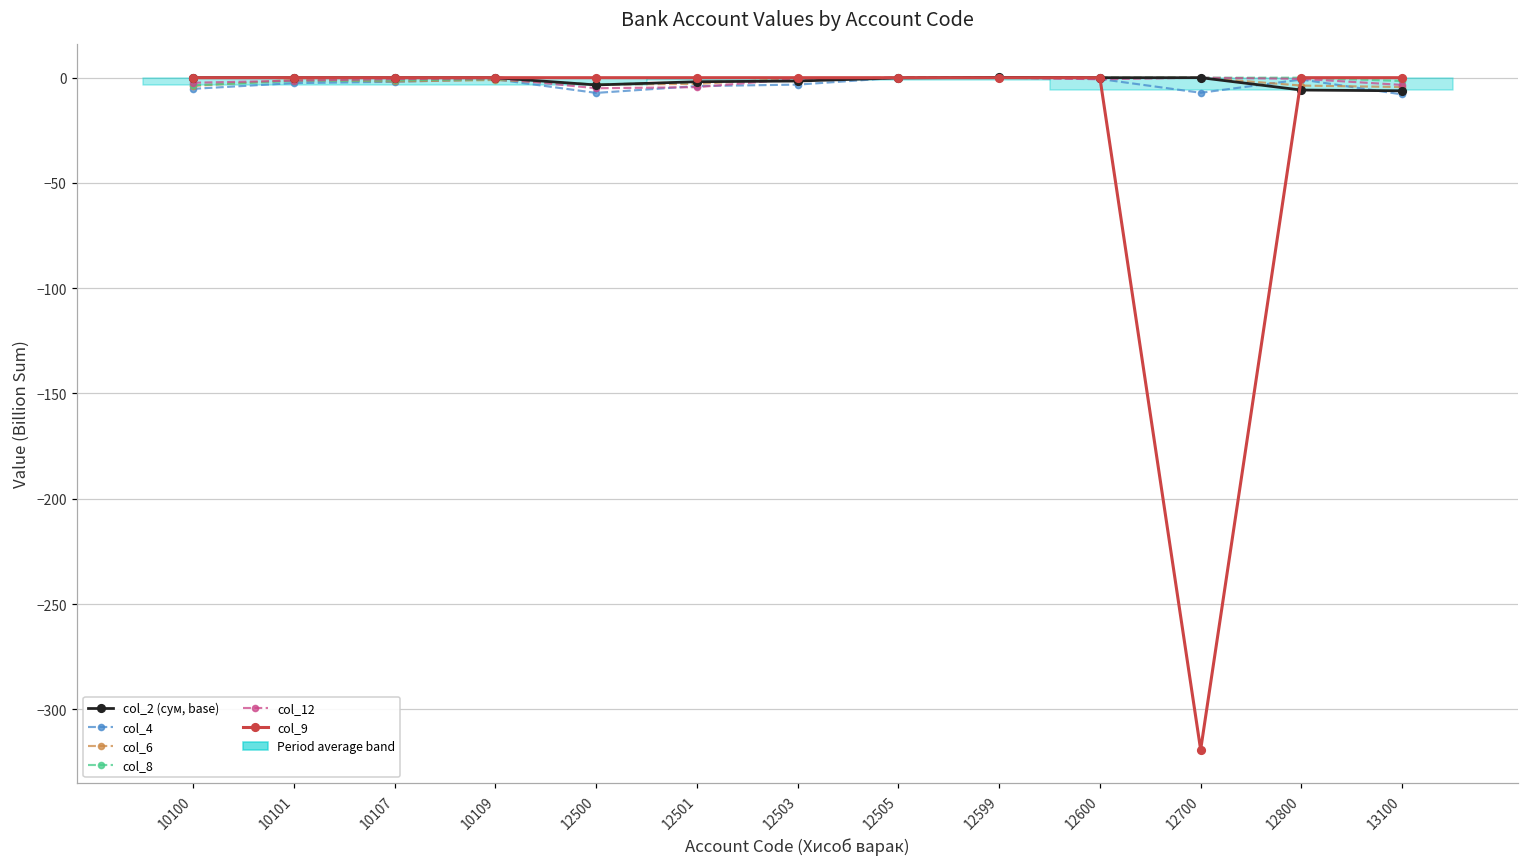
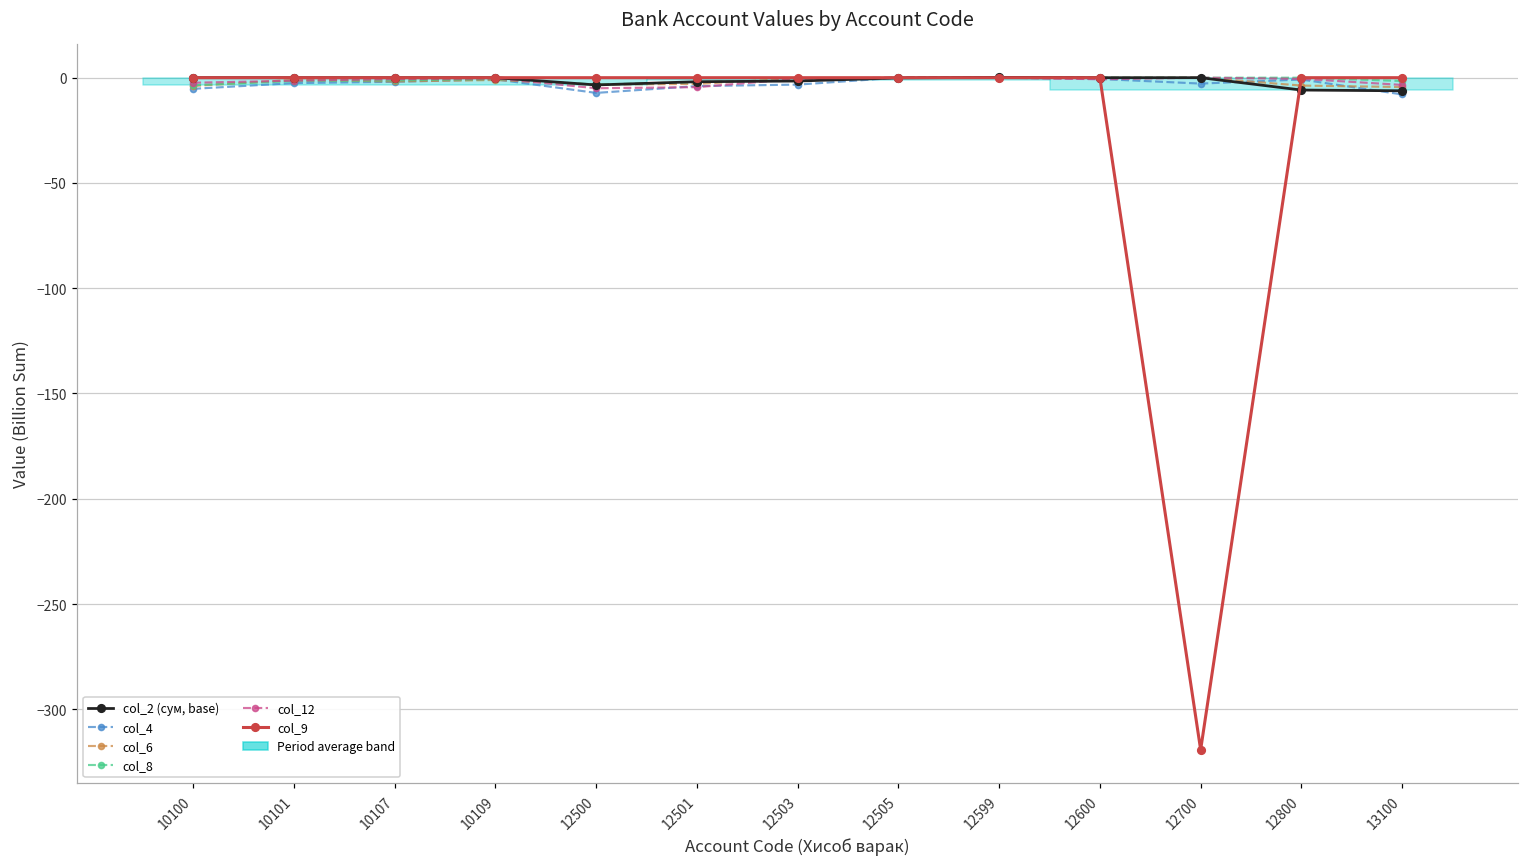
col_4, 12700: -7 -> -3
